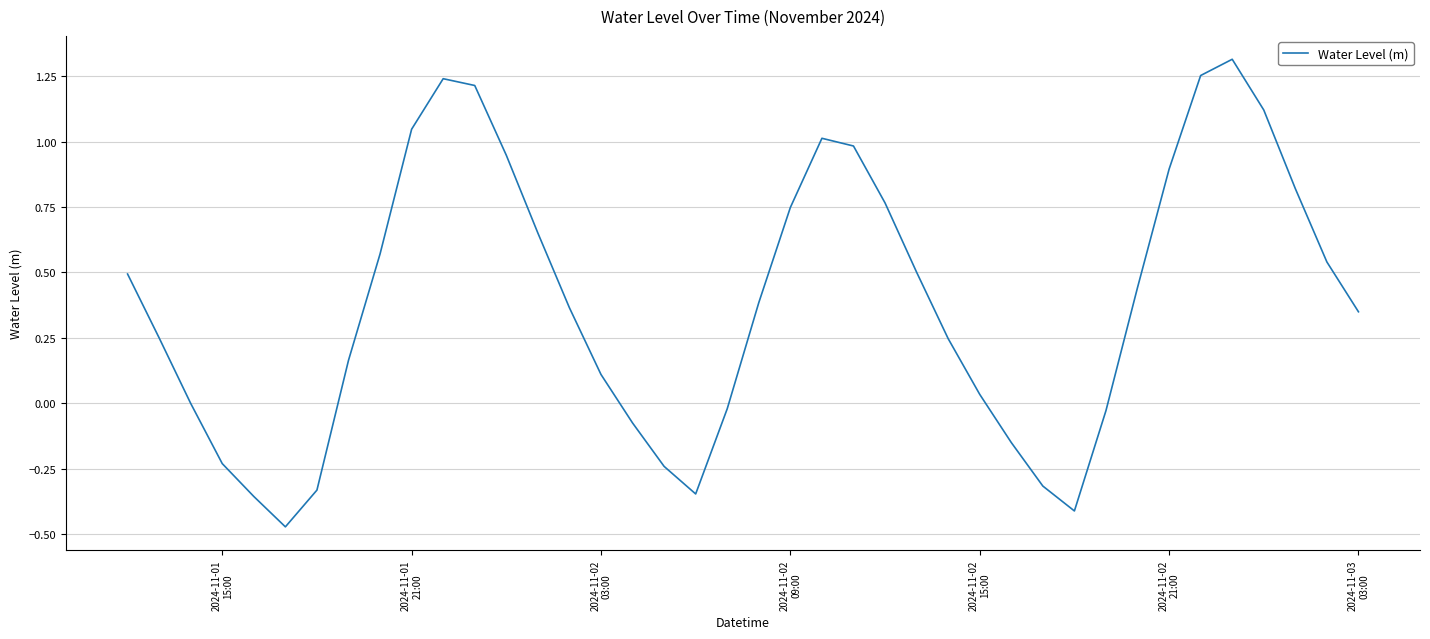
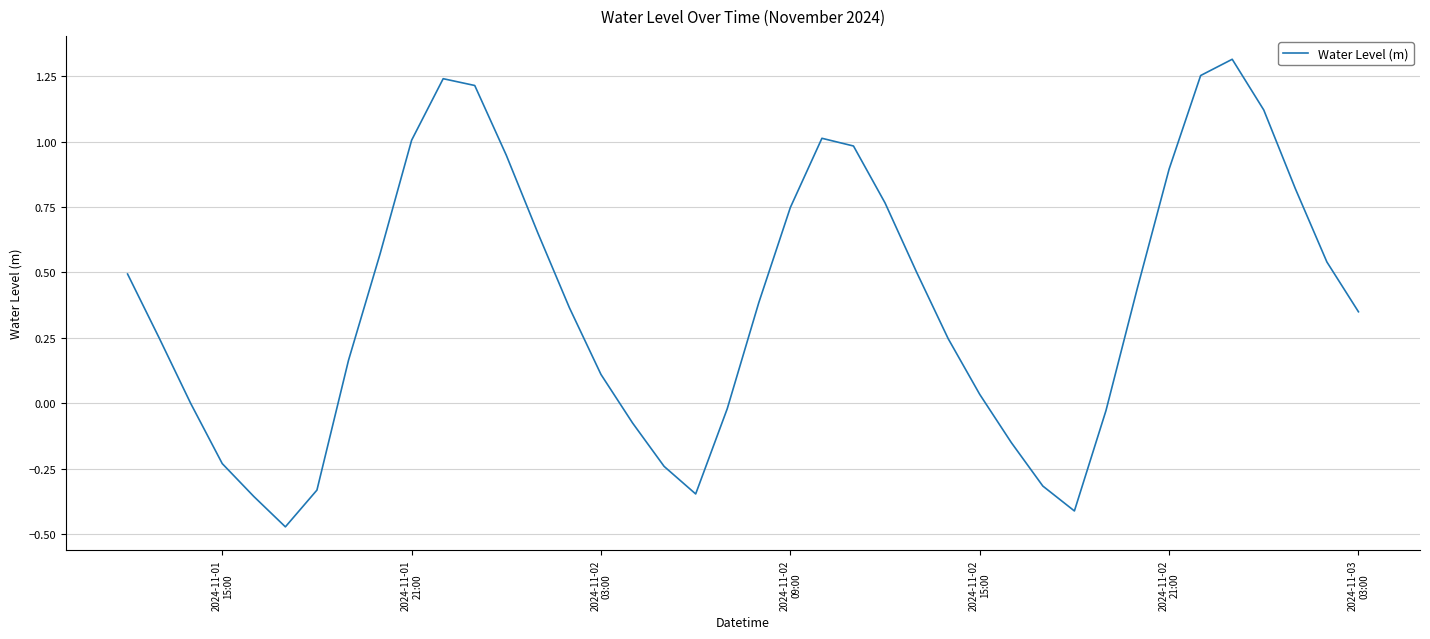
2024-11-01 21:00: 1.05 -> 1.01
